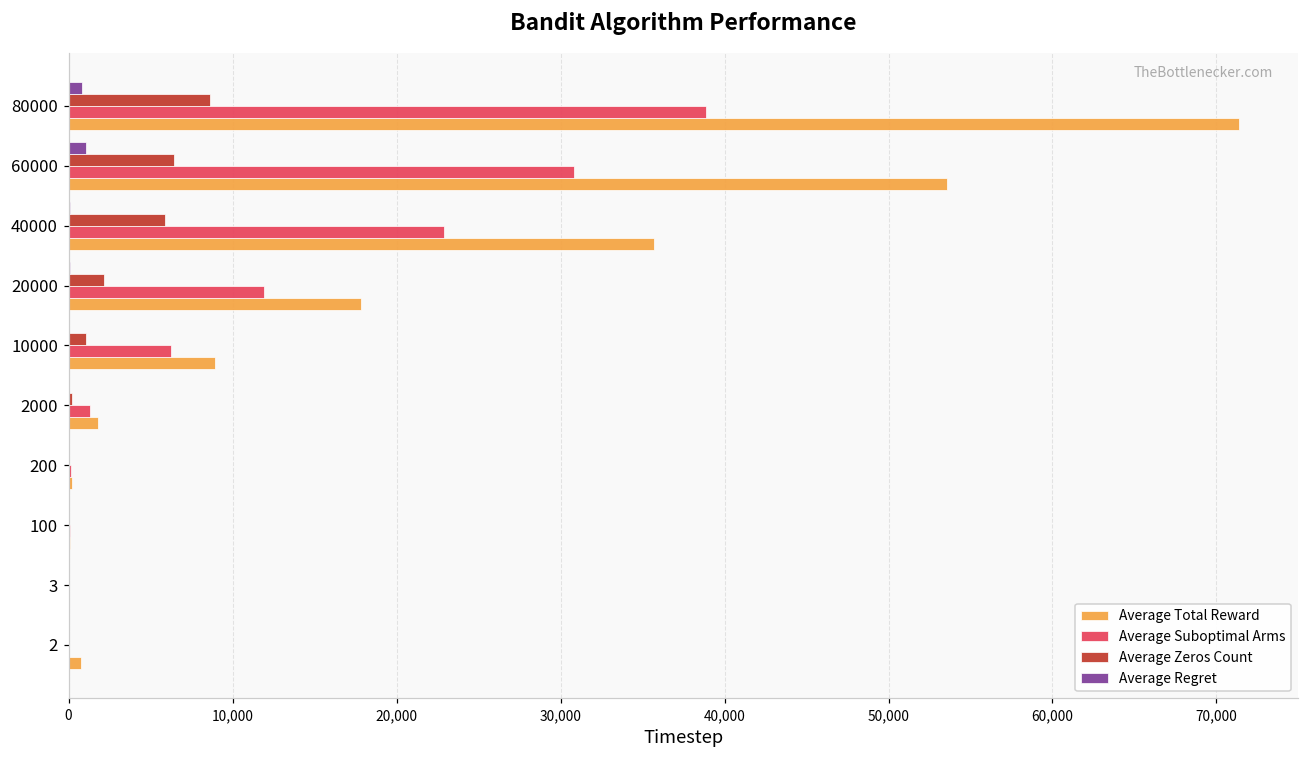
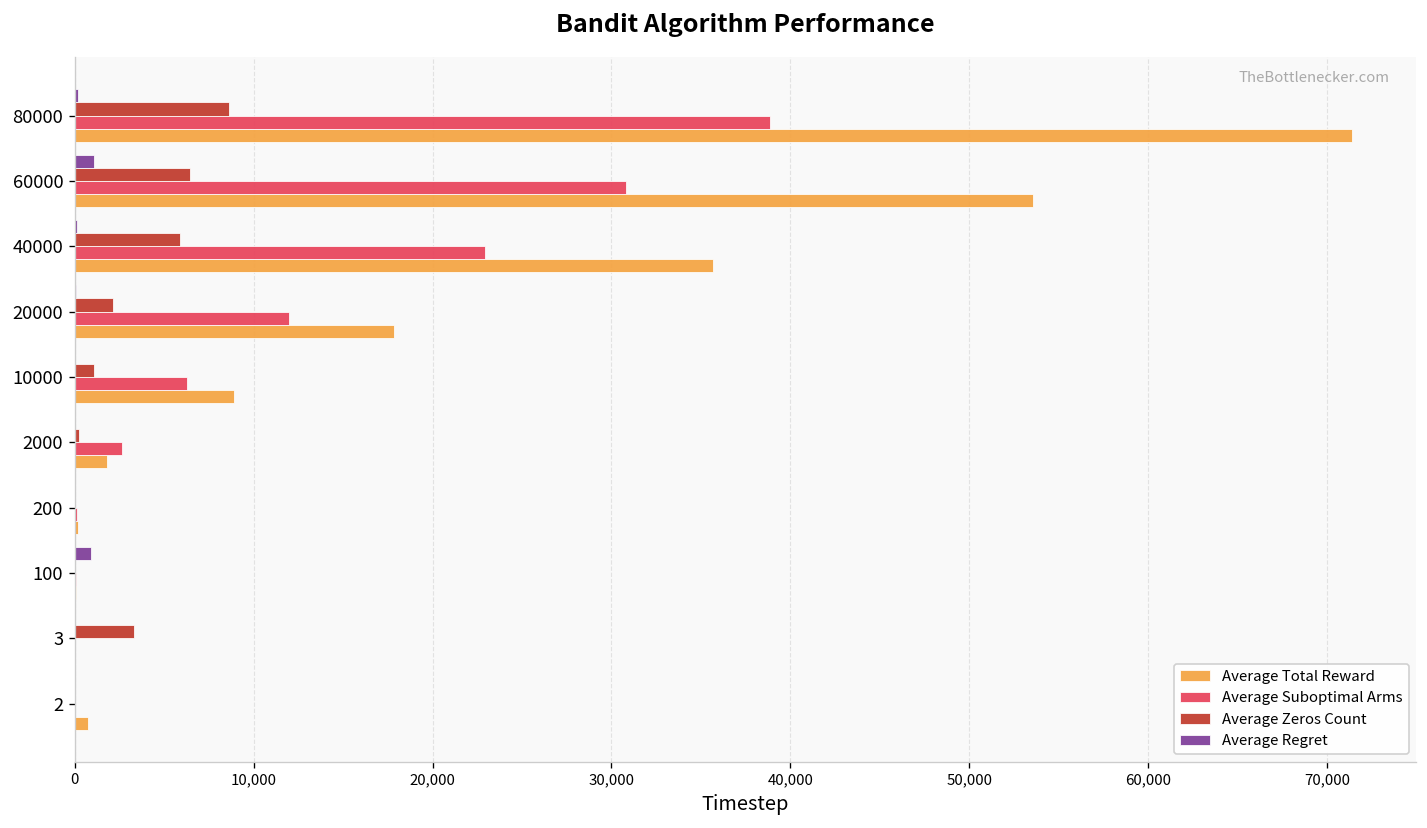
Average Regret, 80000: 800 -> 200
Average Suboptimal Arms, 2000: 1,300 -> 2,600
Average Regret, 100: 0 -> 900
Average Zeros Count, 3: 0 -> 3,300
